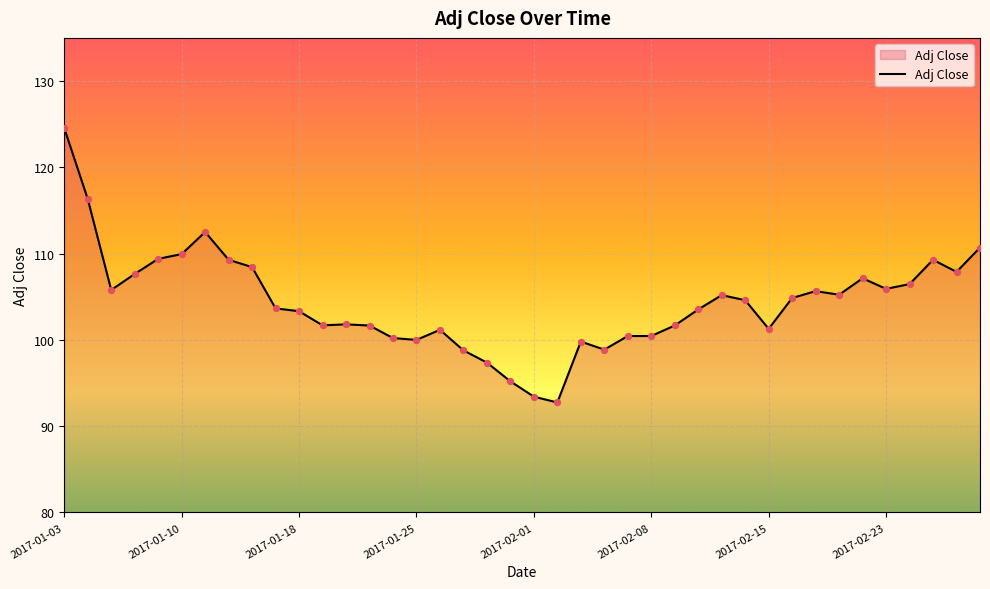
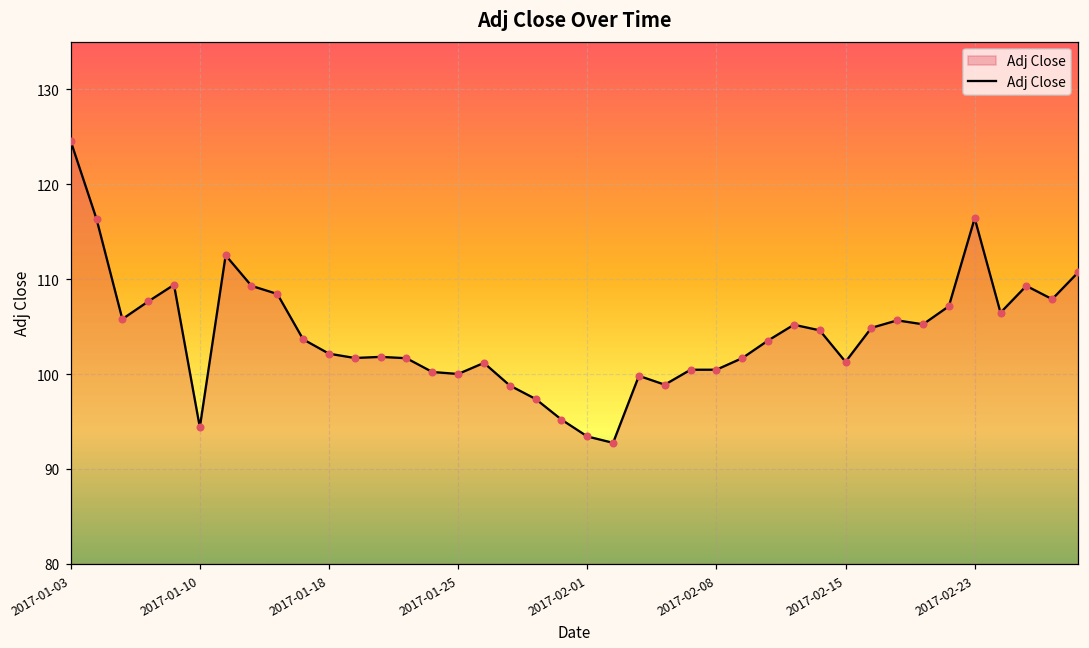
2017-01-10: 110 -> 94
2017-01-18: 103 -> 102
2017-02-23: 106 -> 116
